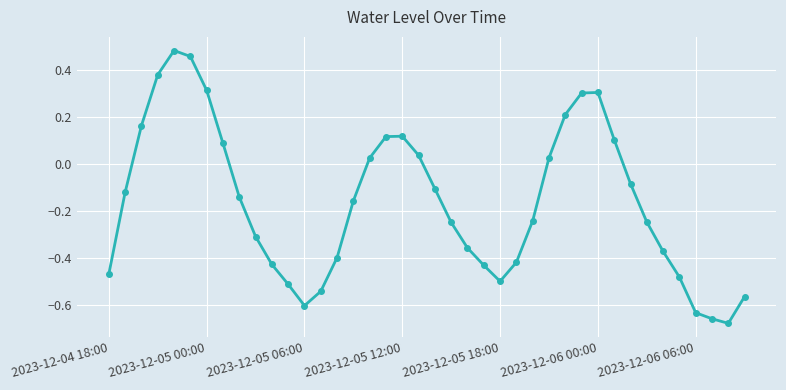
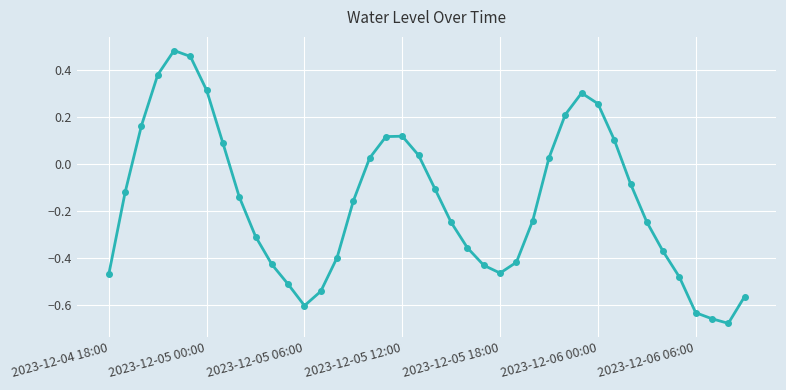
2023-12-05 18:00: -0.50 -> -0.47
2023-12-06 00:00: 0.30 -> 0.26
